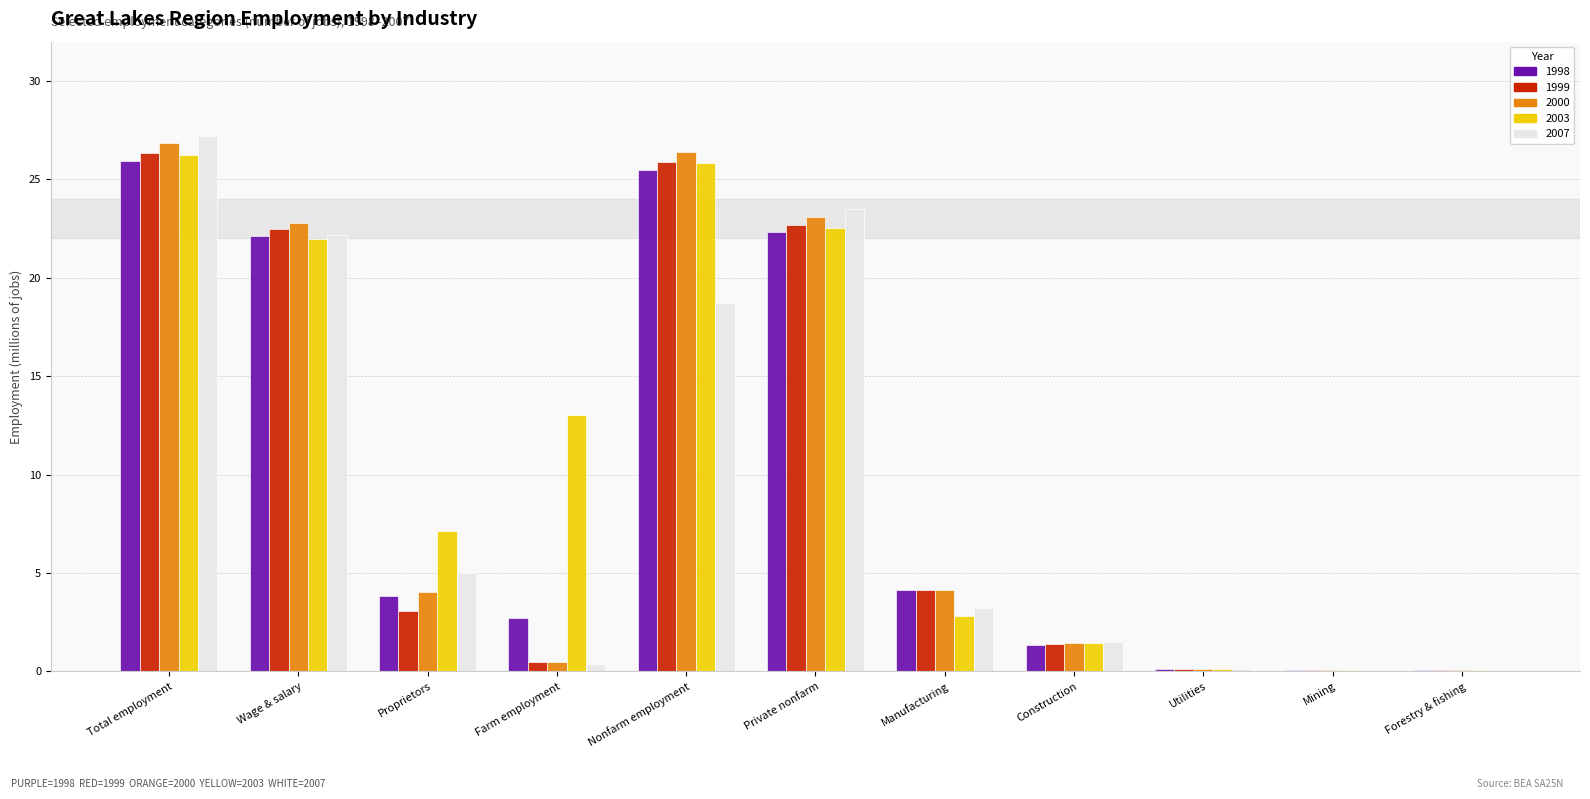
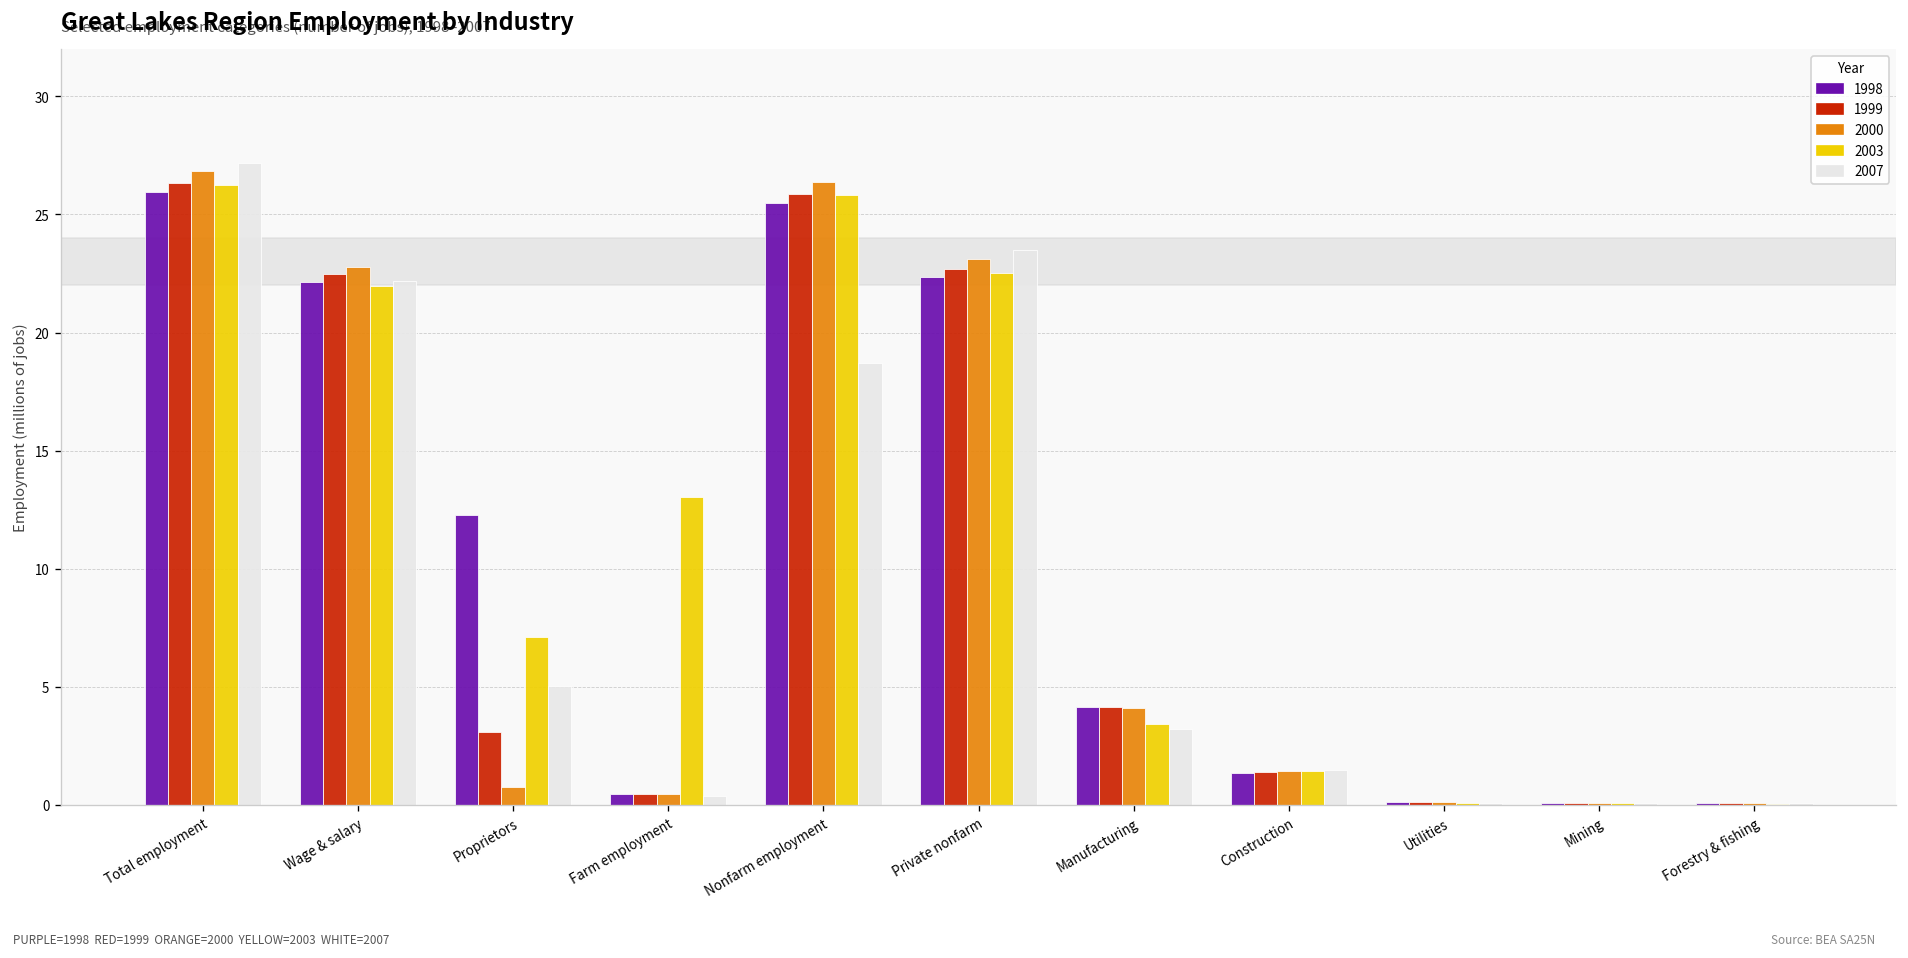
1998, Proprietors: 3.8 -> 12.3
2000, Proprietors: 4.0 -> 0.7
1998, Farm employment: 2.7 -> 0.5
2003, Manufacturing: 2.8 -> 3.4
